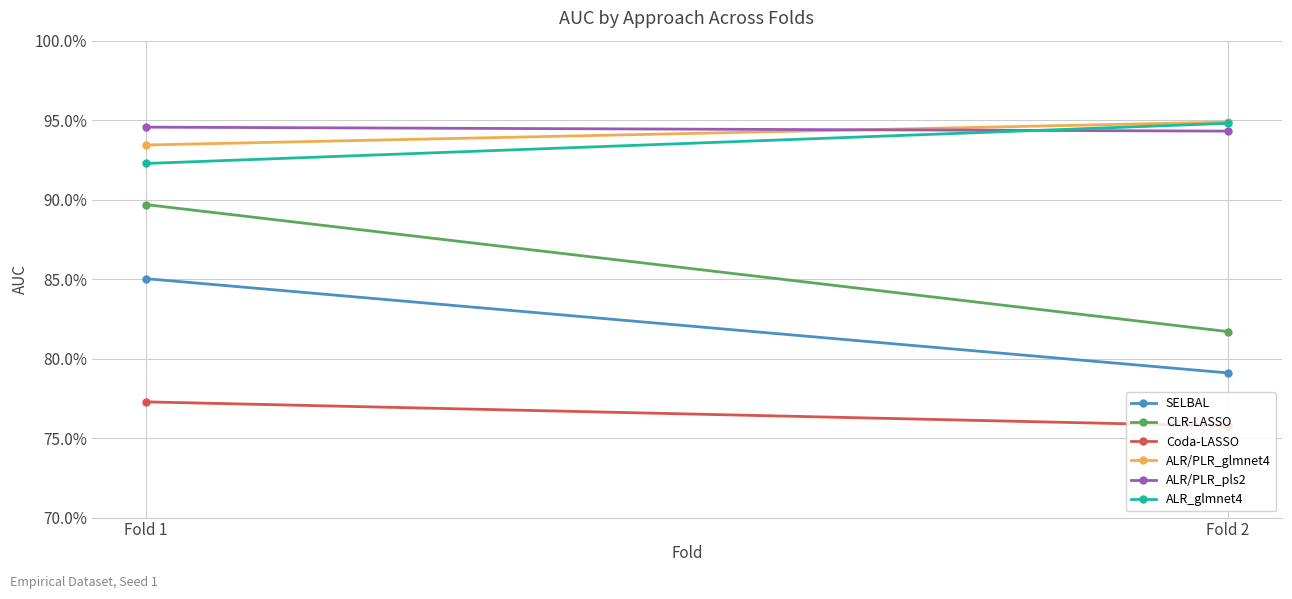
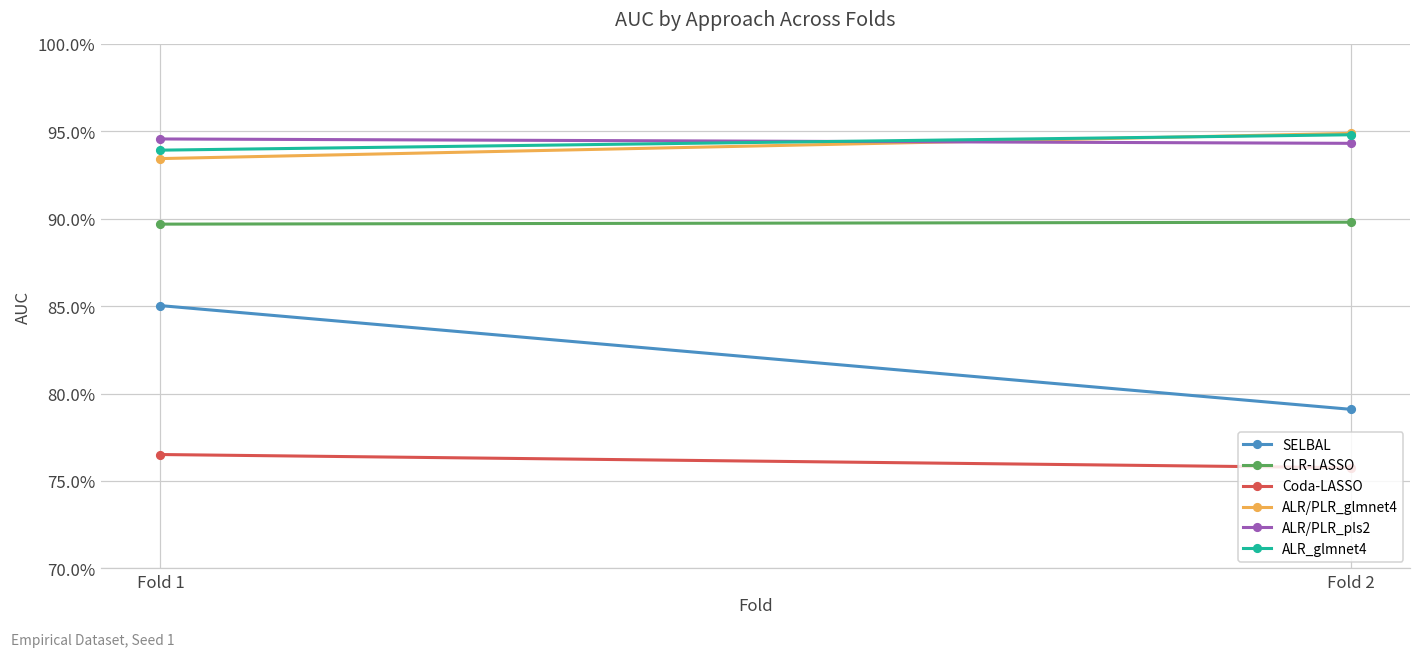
Coda-LASSO, Fold 1: 77.3% -> 76.5%
ALR_glmnet4, Fold 1: 92.3% -> 93.9%
CLR-LASSO, Fold 2: 81.7% -> 89.8%
